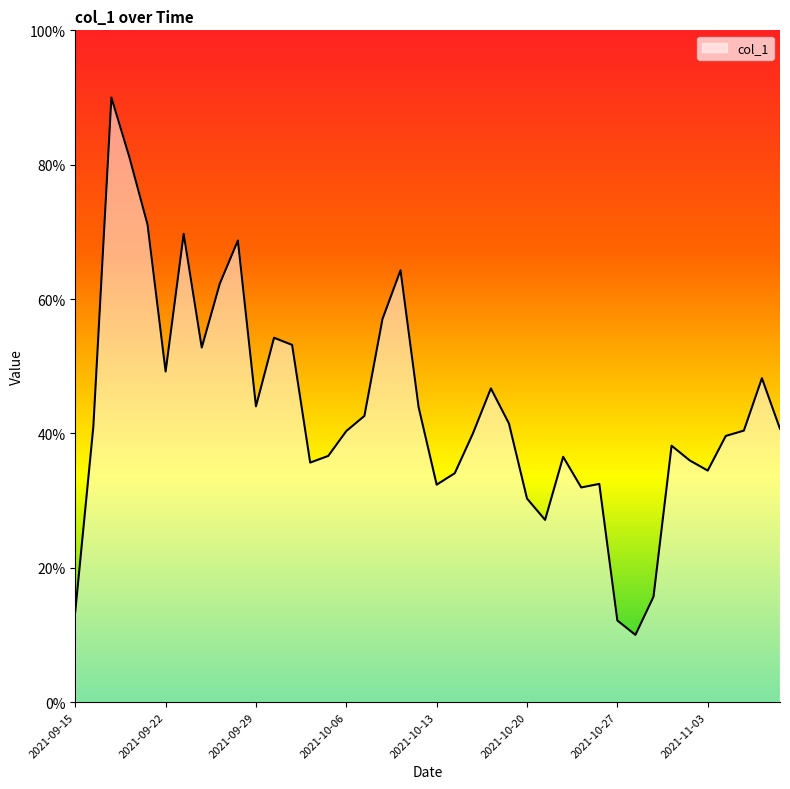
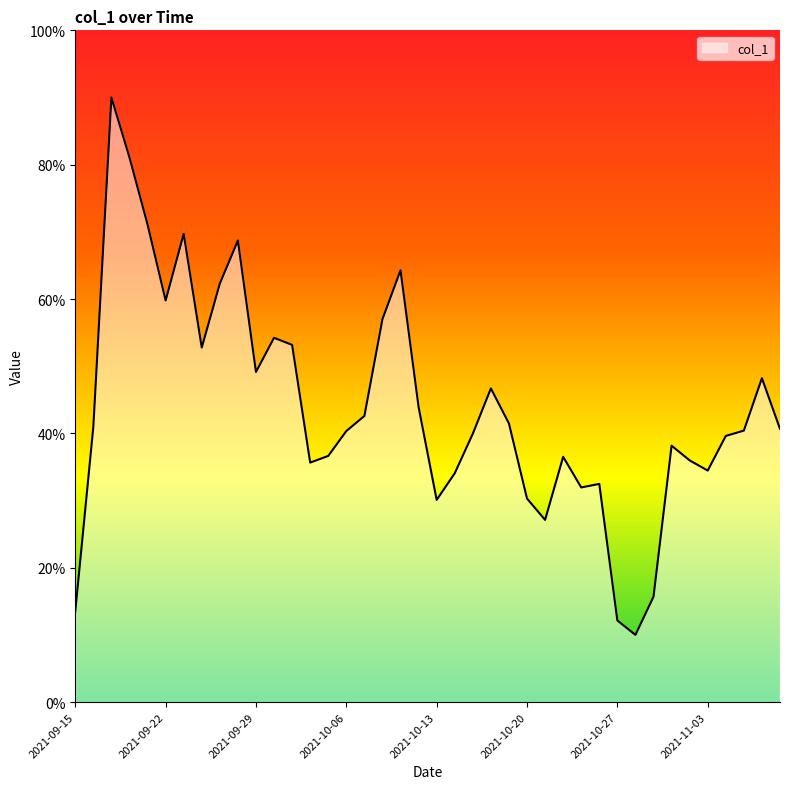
2021-09-22: 49% -> 60%
2021-09-29: 44% -> 49%
2021-10-13: 32% -> 30%
